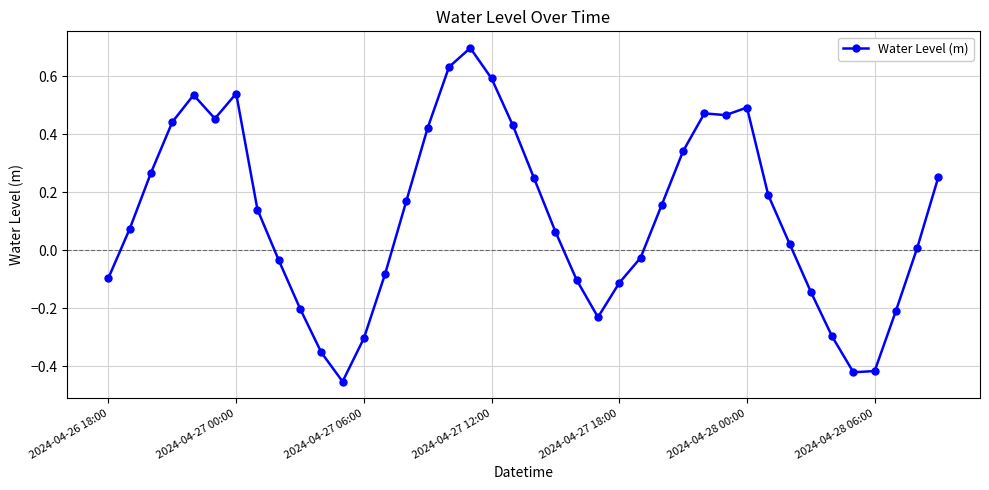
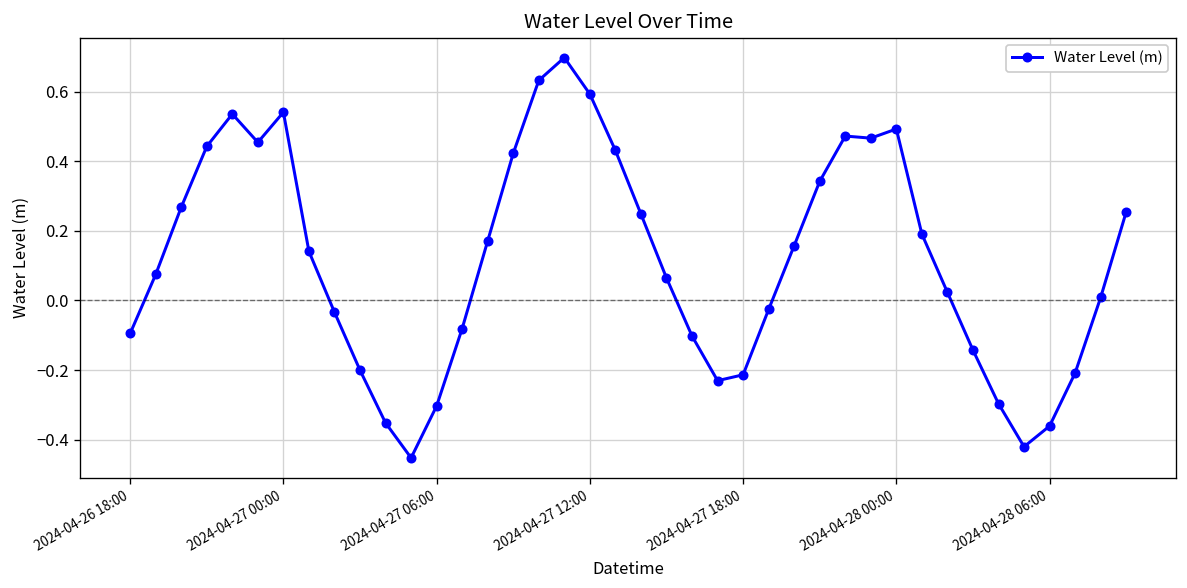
2024-04-27 18:00: -0.11 -> -0.21
2024-04-28 06:00: -0.42 -> -0.36
